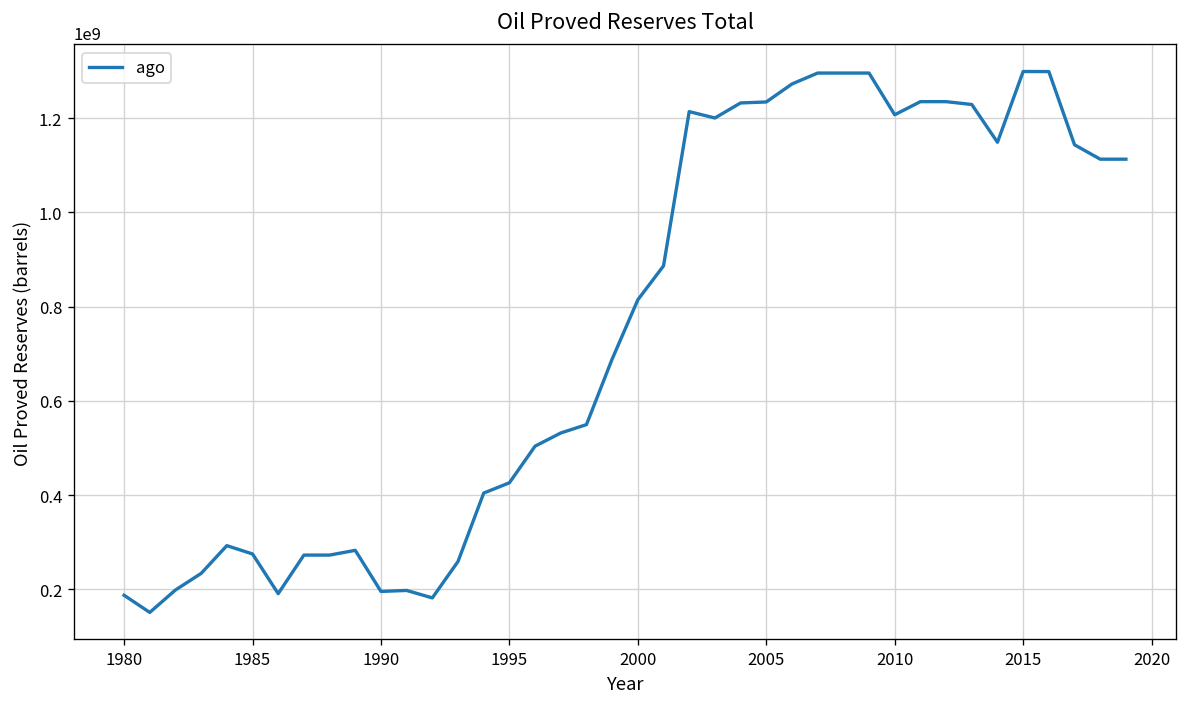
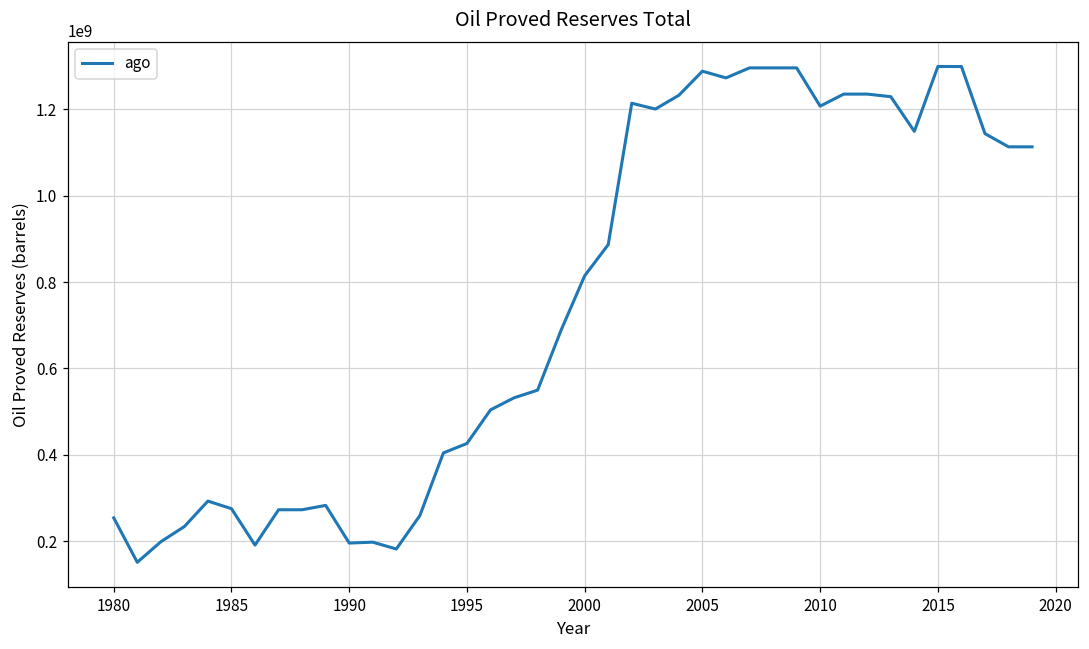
1980: 190000000 -> 250000000
2005: 1230000000 -> 1290000000
